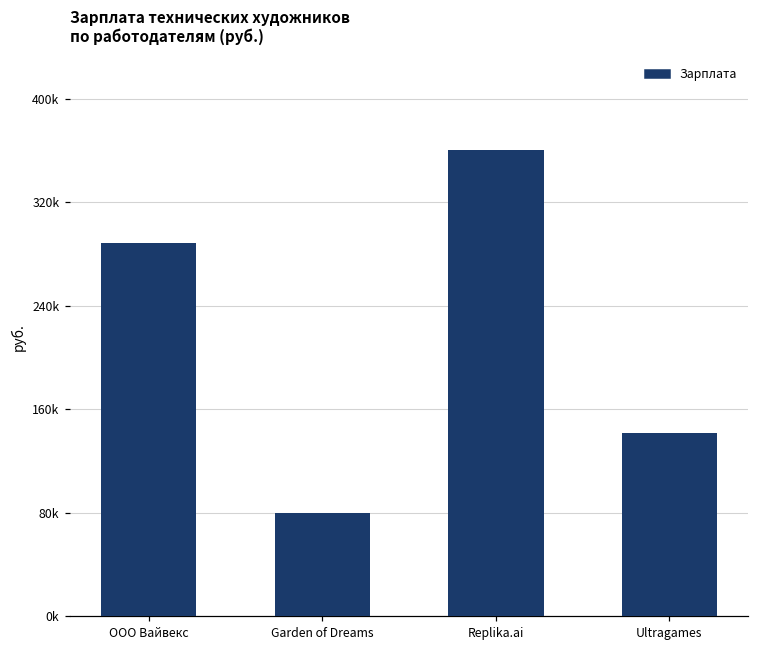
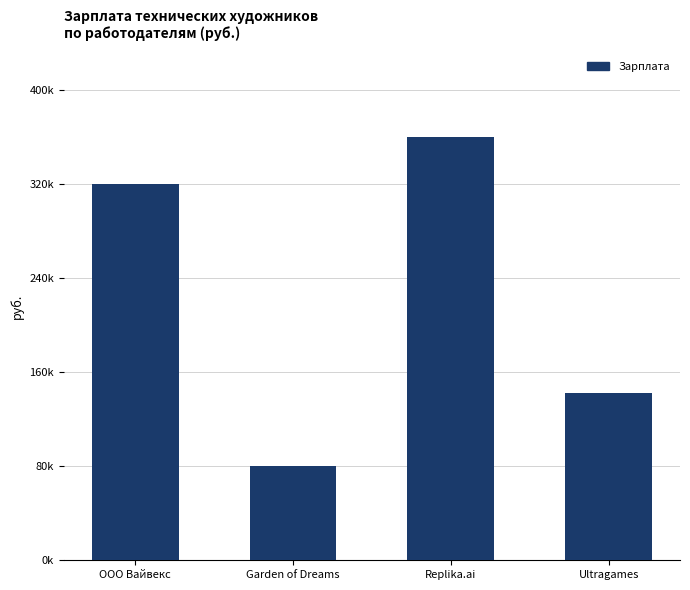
ООО Вайвекс: 288000 -> 320000
